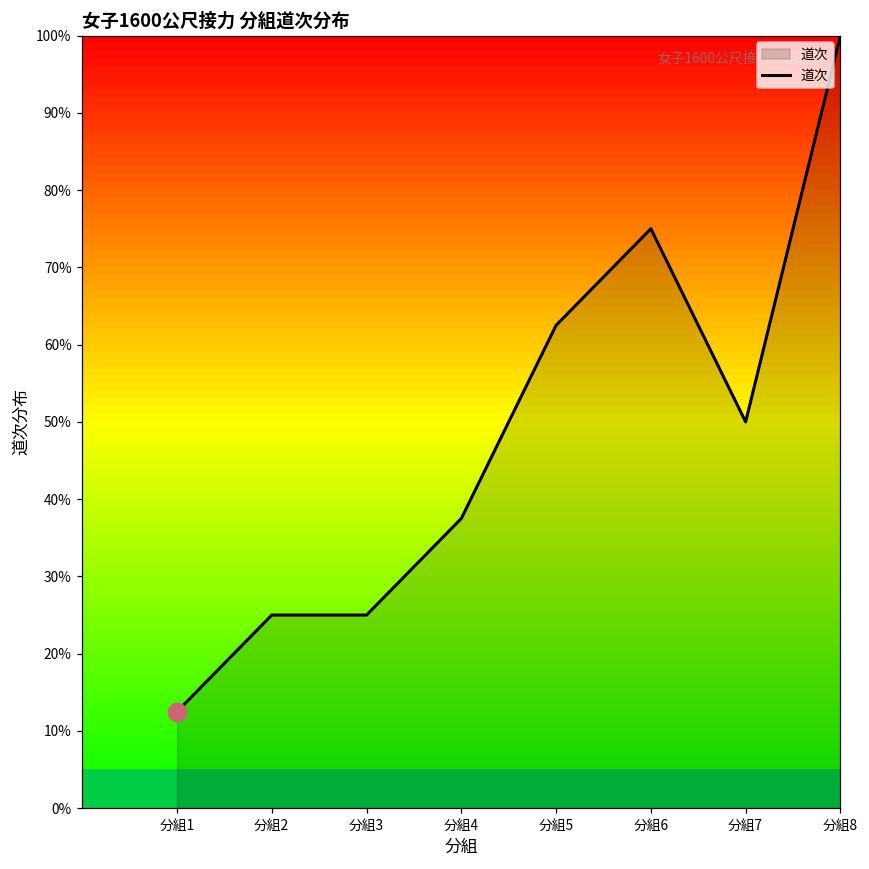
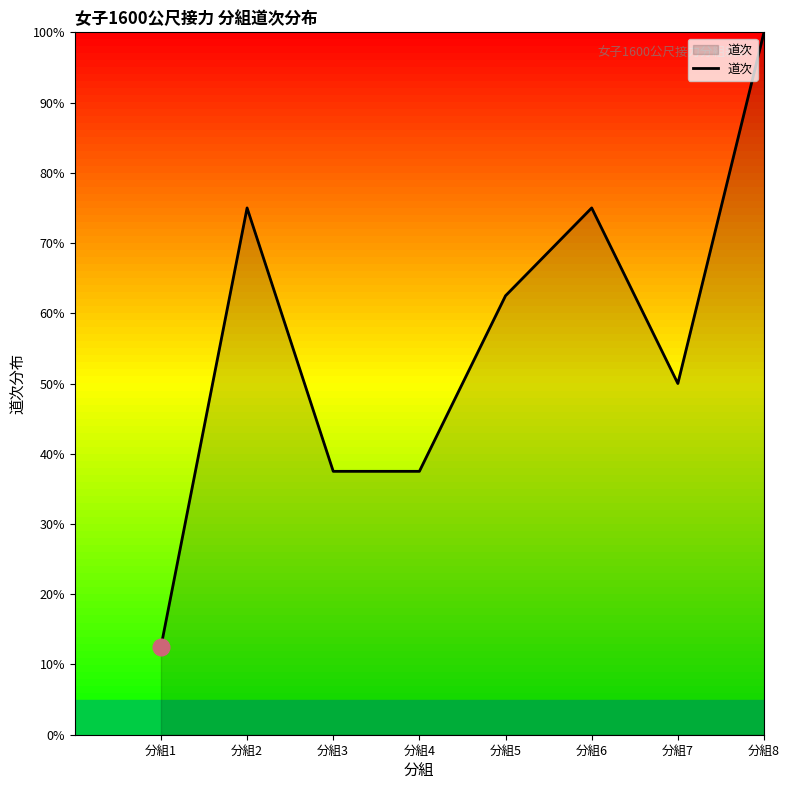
道次, 分組2: 25% -> 75%
道次, 分組3: 25% -> 38%
